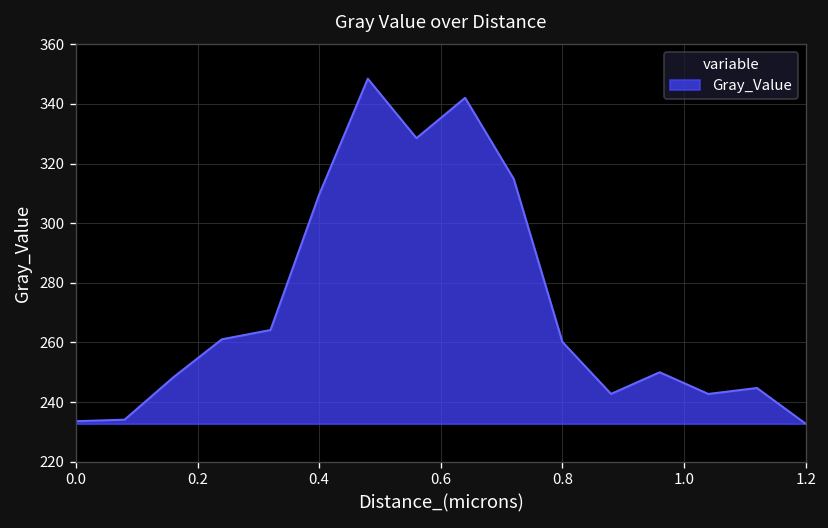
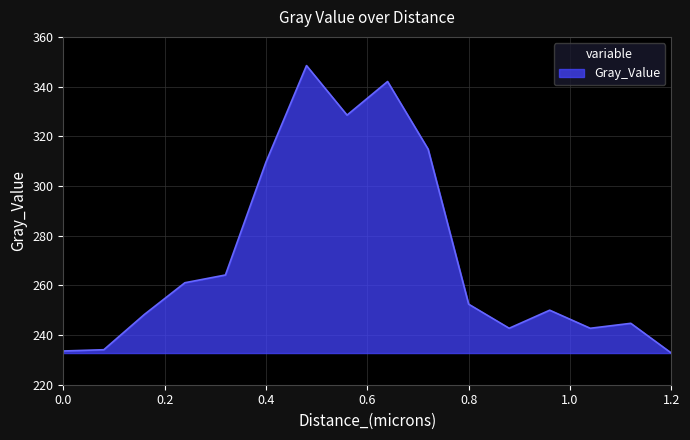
0.8: 260 -> 252
